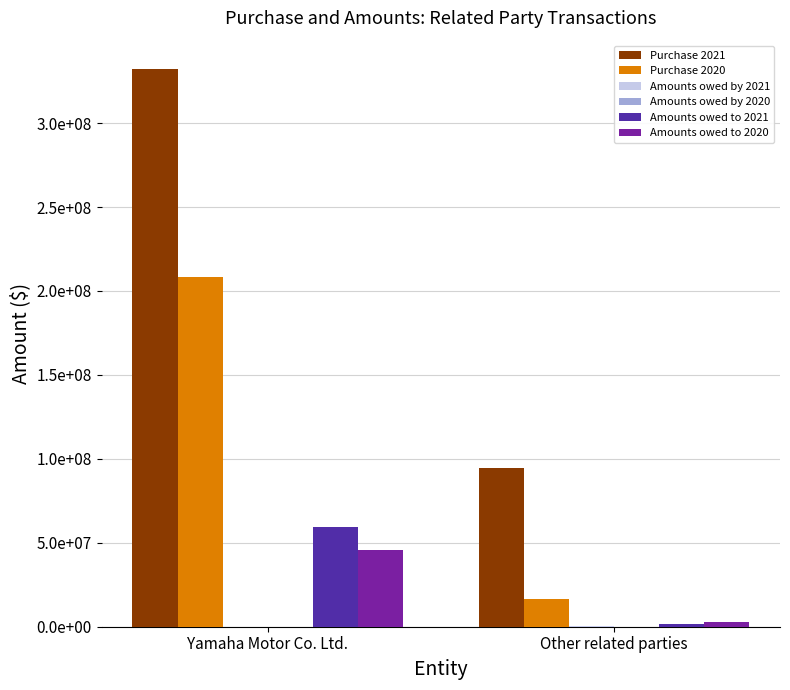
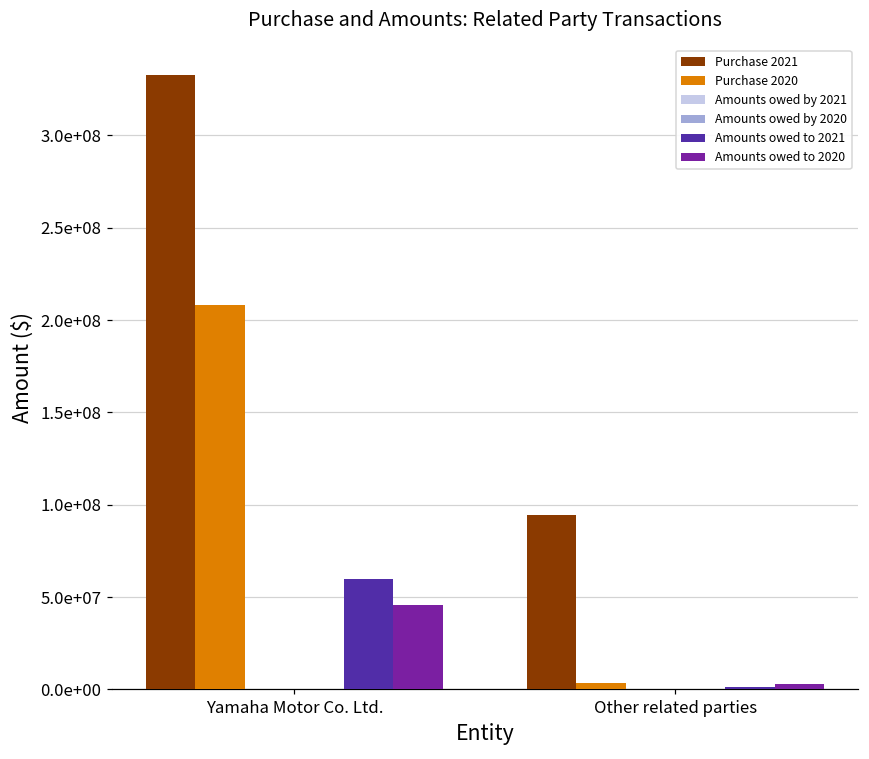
Purchase 2020, Other related parties: 17000000 -> 3000000
